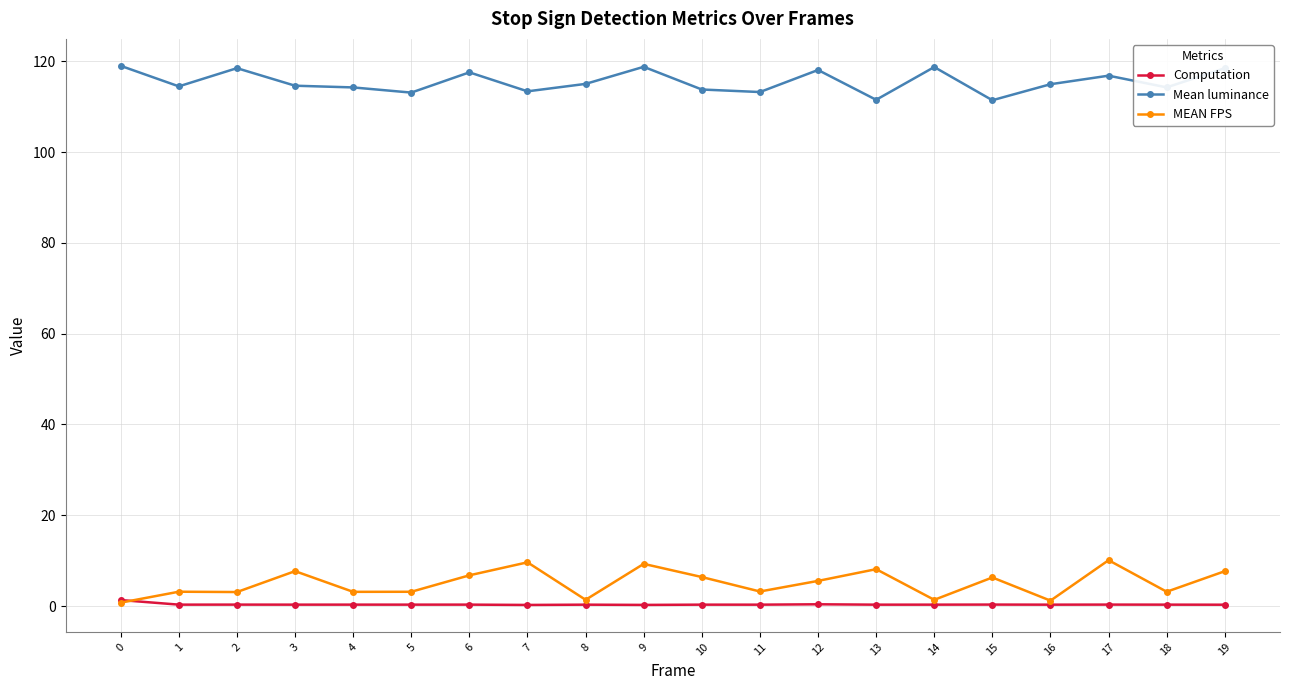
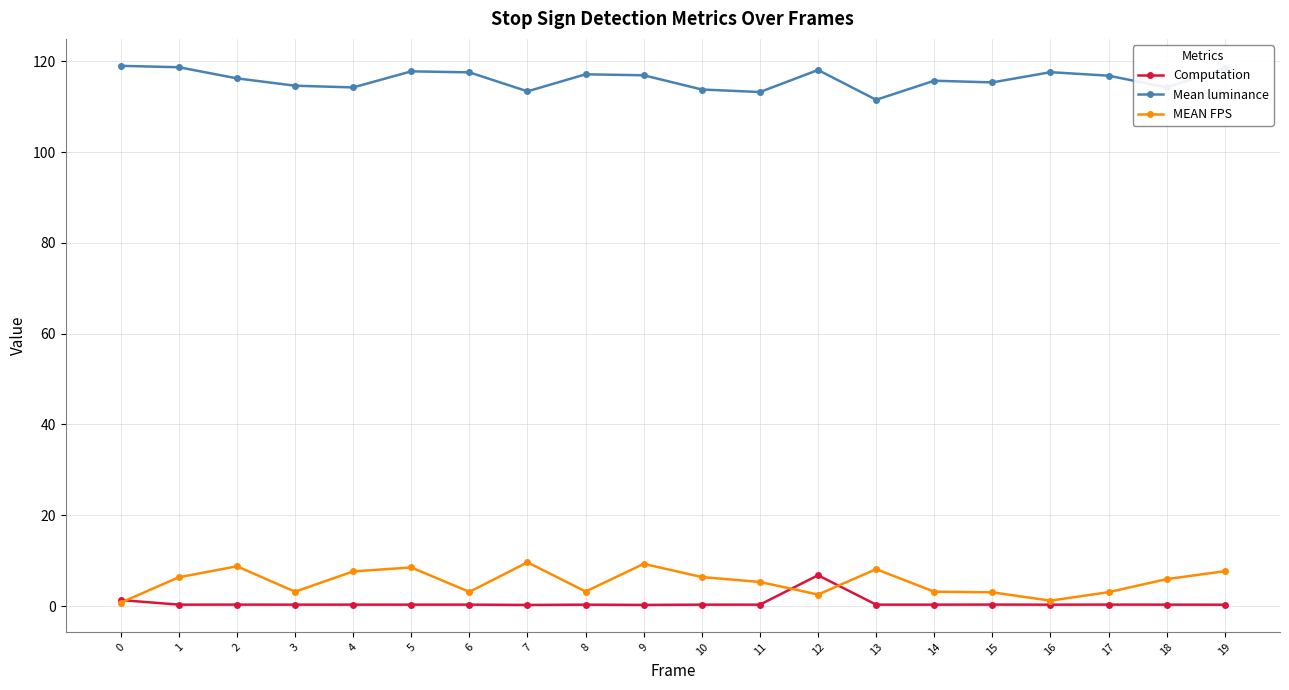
Mean luminance, 1: 114 -> 119
MEAN FPS, 1: 3 -> 6
Mean luminance, 2: 118 -> 116
MEAN FPS, 2: 3 -> 9
MEAN FPS, 3: 8 -> 3
MEAN FPS, 4: 3 -> 8
Mean luminance, 5: 113 -> 118
MEAN FPS, 5: 3 -> 9
MEAN FPS, 6: 7 -> 3
Mean luminance, 8: 115 -> 117
MEAN FPS, 8: 1 -> 3
Mean luminance, 9: 119 -> 117
MEAN FPS, 11: 3 -> 5
Computation, 12: 0 -> 7
MEAN FPS, 12: 6 -> 3
Mean luminance, 14: 119 -> 116
MEAN FPS, 14: 1 -> 3
Mean luminance, 15: 111 -> 115
MEAN FPS, 15: 6 -> 3
Mean luminance, 16: 115 -> 118
MEAN FPS, 17: 10 -> 3
MEAN FPS, 18: 3 -> 6
